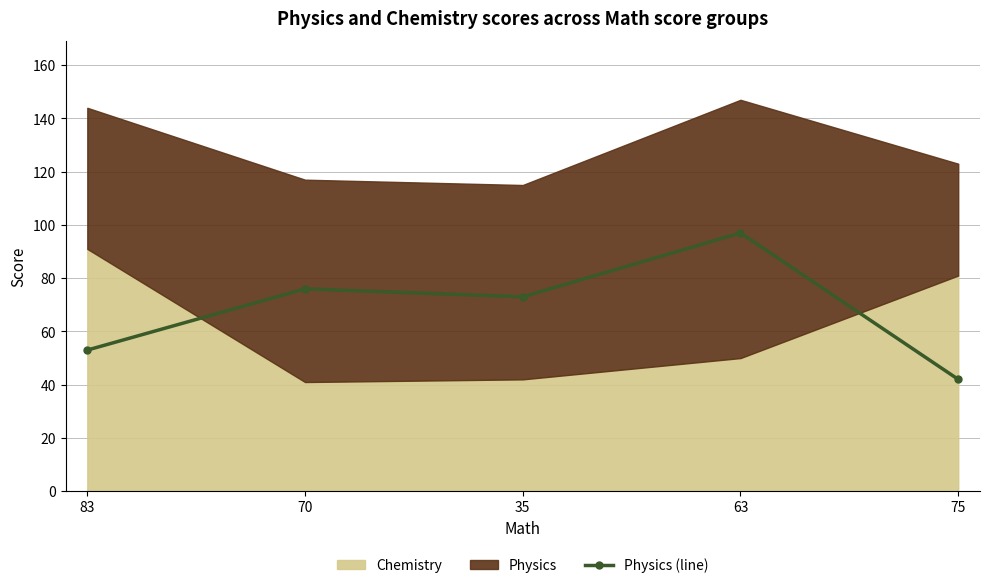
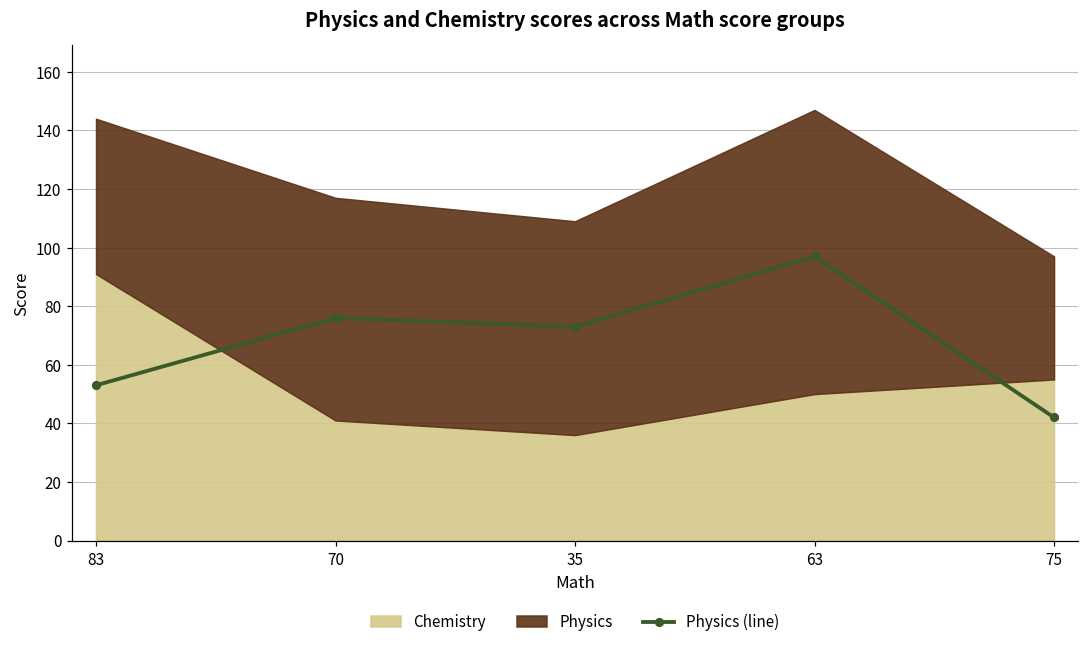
Chemistry, 35: 42 -> 36
Chemistry, 75: 81 -> 55
